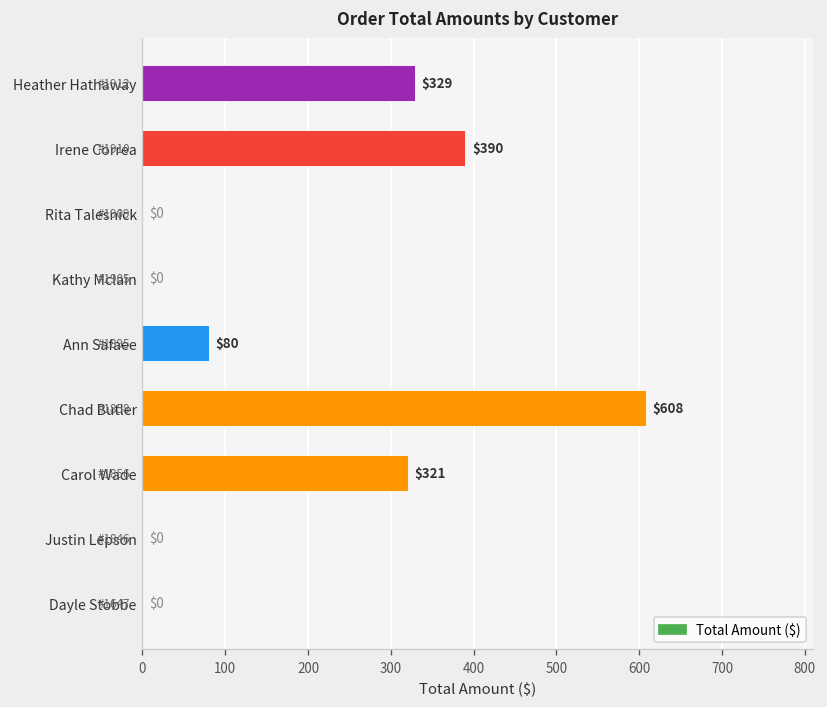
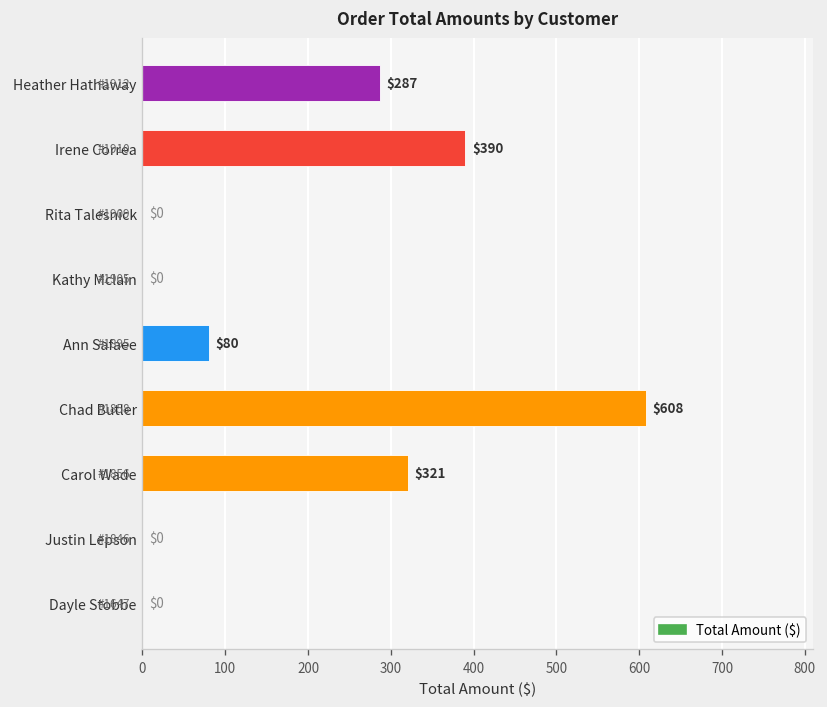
Heather Hathaway: $329 -> $287
